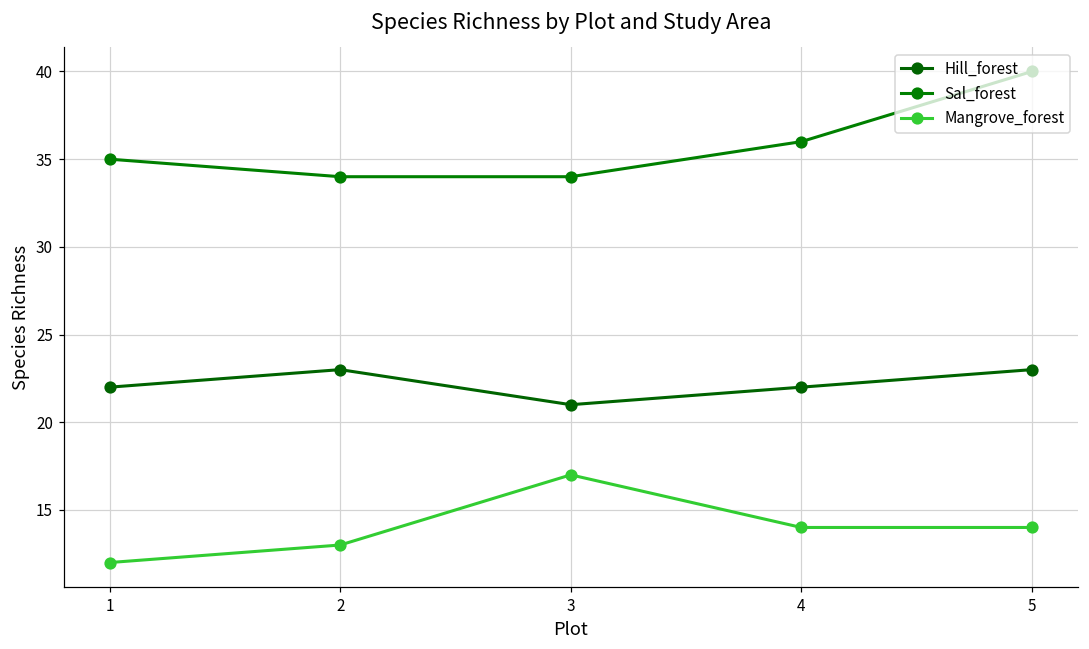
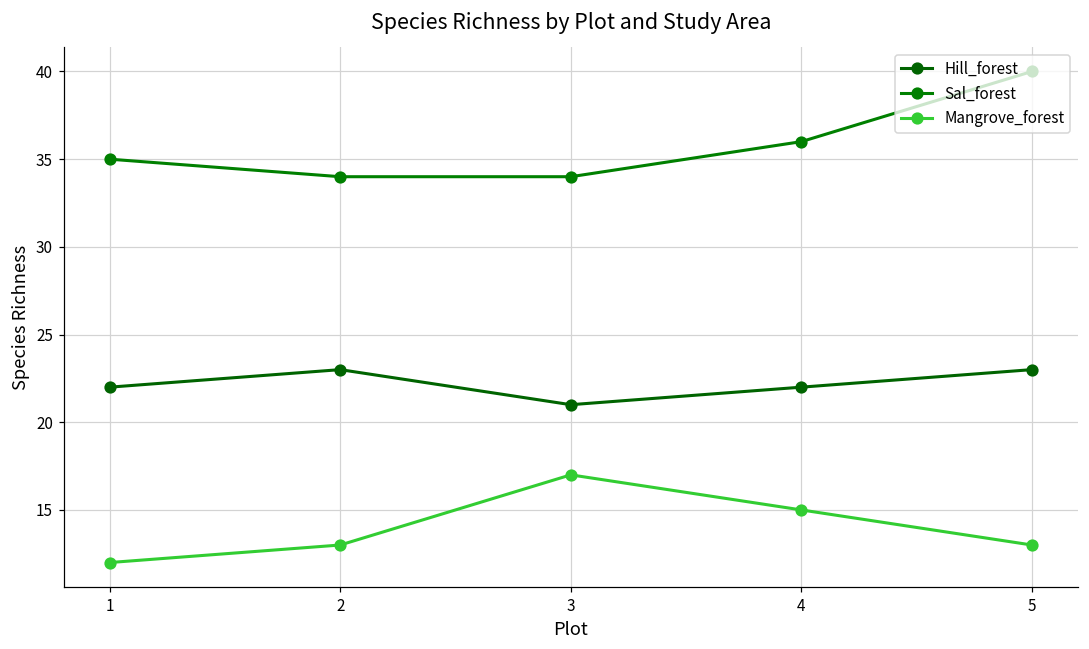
Mangrove_forest, 4: 14 -> 15
Mangrove_forest, 5: 14 -> 13
